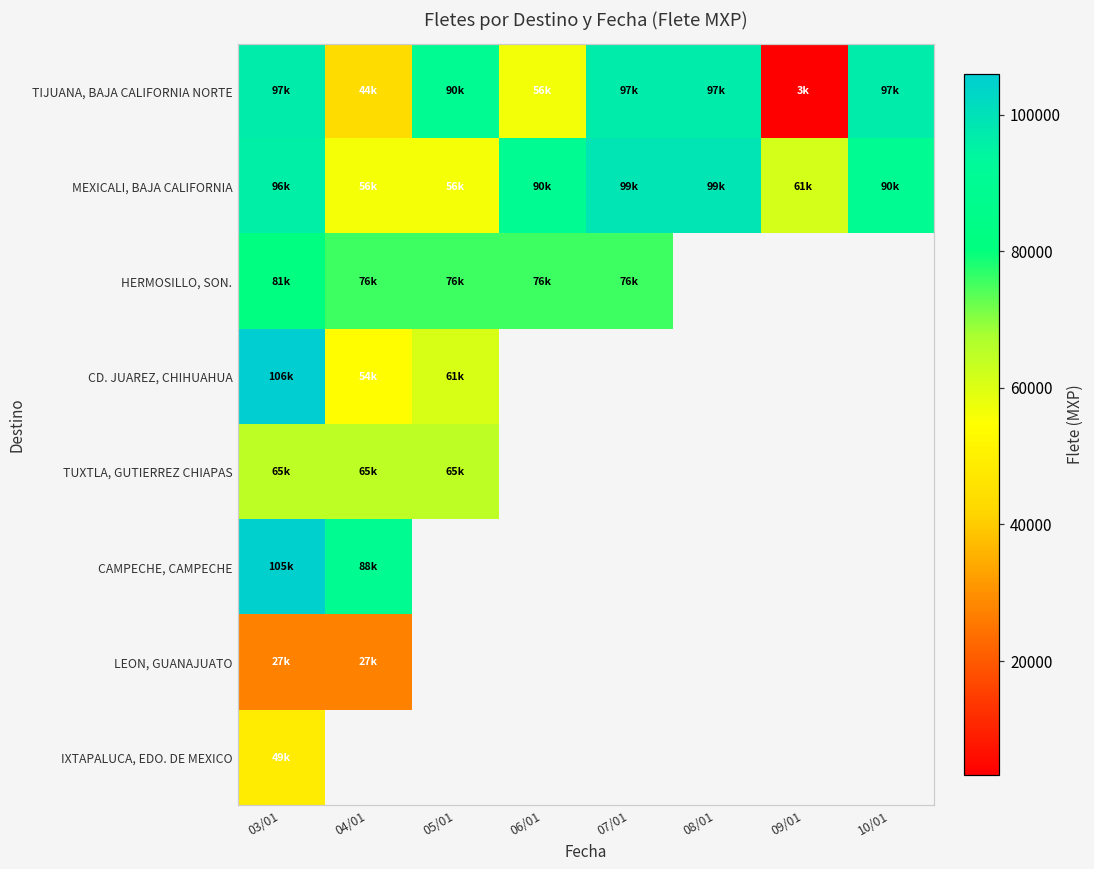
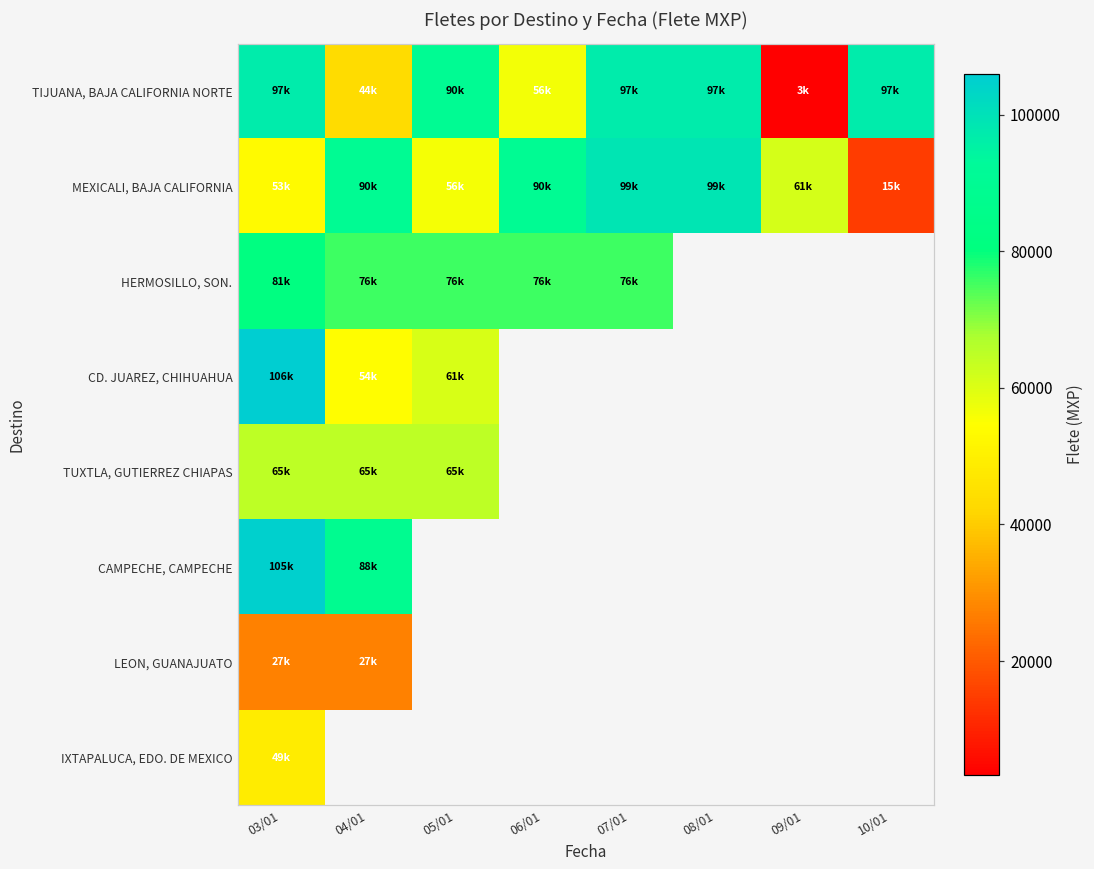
MEXICALI, BAJA CALIFORNIA, 03/01: 96k -> 53k
MEXICALI, BAJA CALIFORNIA, 04/01: 56k -> 90k
MEXICALI, BAJA CALIFORNIA, 10/01: 90k -> 15k
